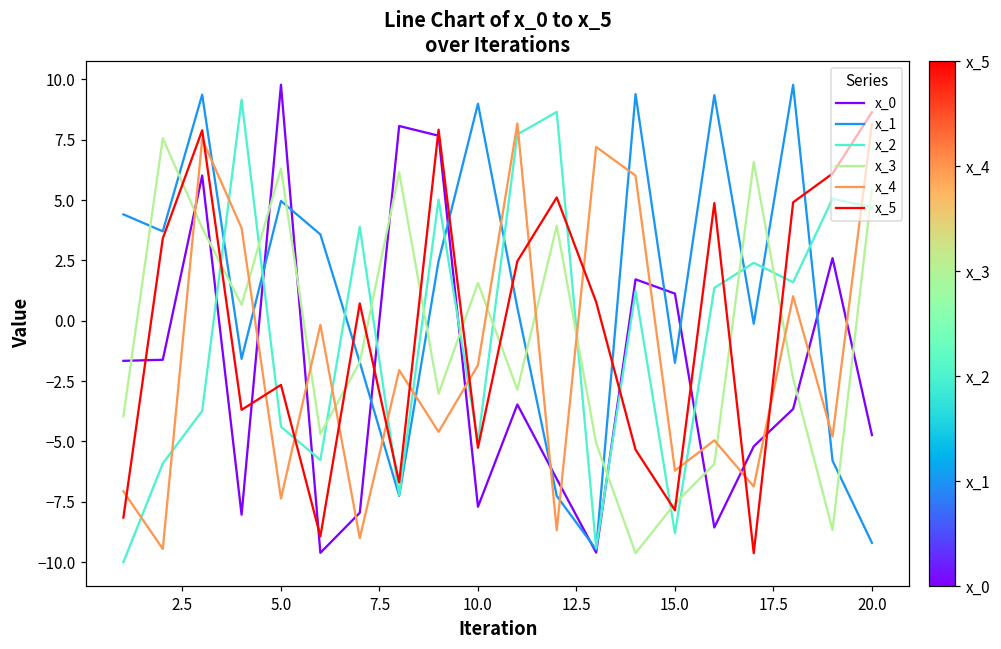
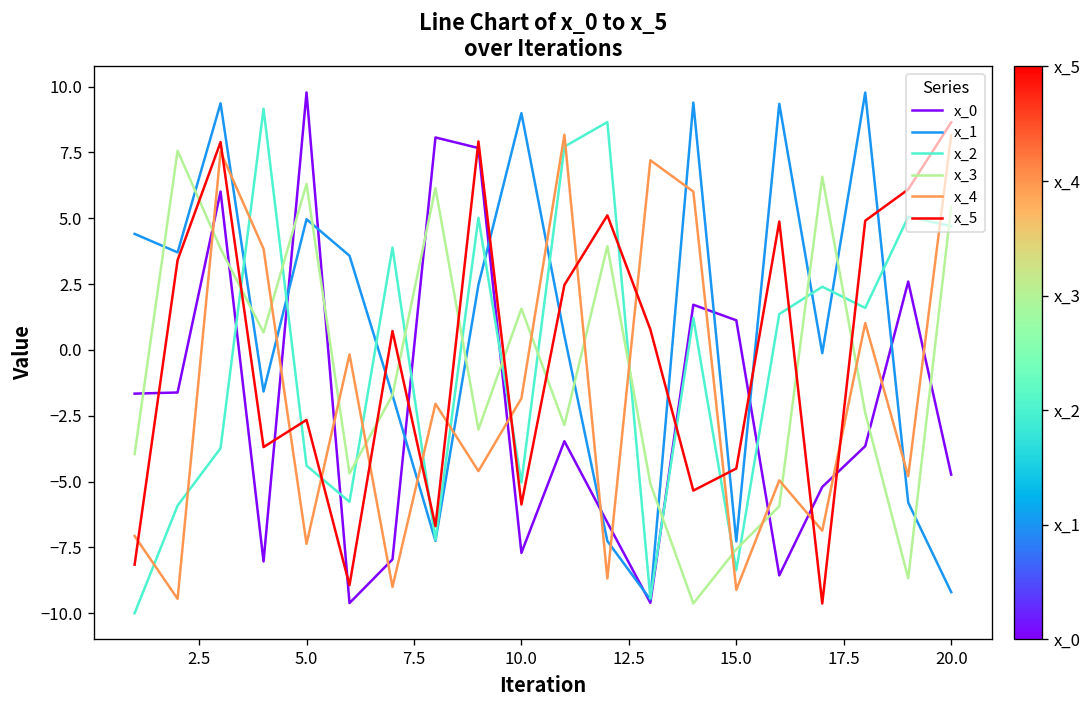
x_5, 10.0: -5.3 -> -5.9
x_1, 15.0: -1.7 -> -7.3
x_2, 15.0: -8.8 -> -8.4
x_4, 15.0: -6.2 -> -9.1
x_5, 15.0: -7.9 -> -4.5
